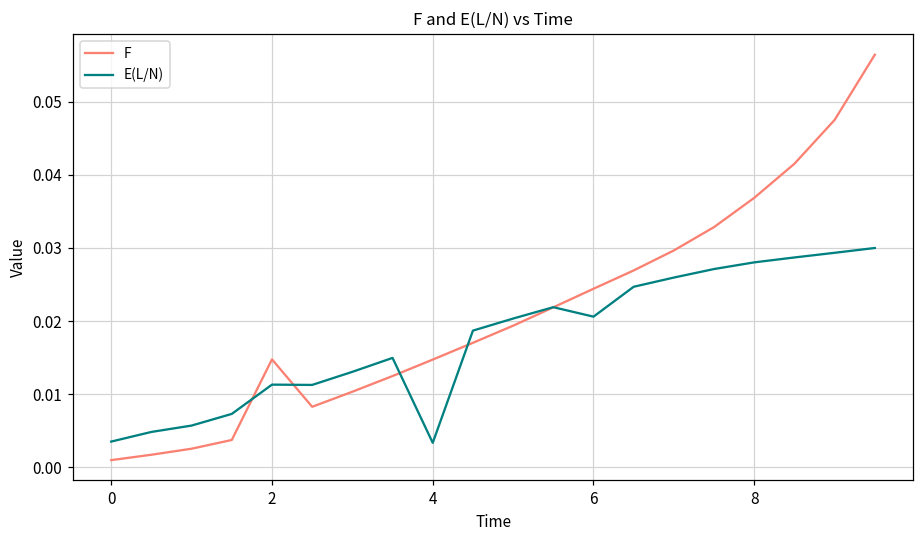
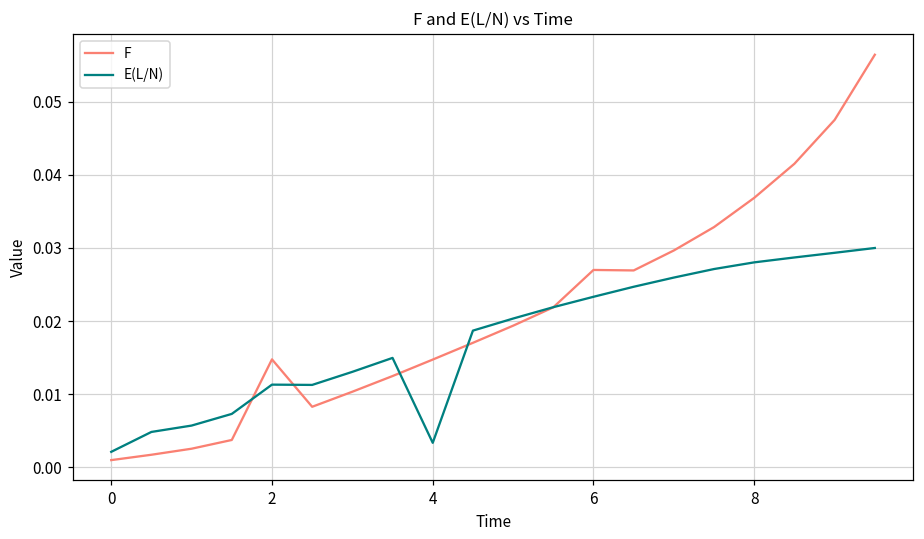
E(L/N), 0: 0.004 -> 0.002
F, 6: 0.024 -> 0.027
E(L/N), 6: 0.021 -> 0.023
